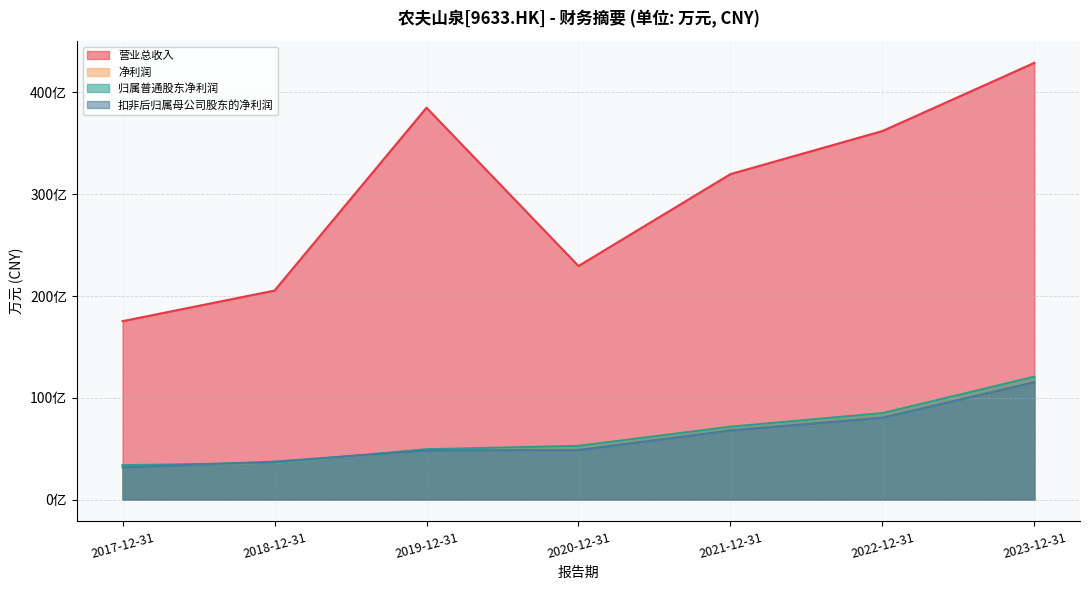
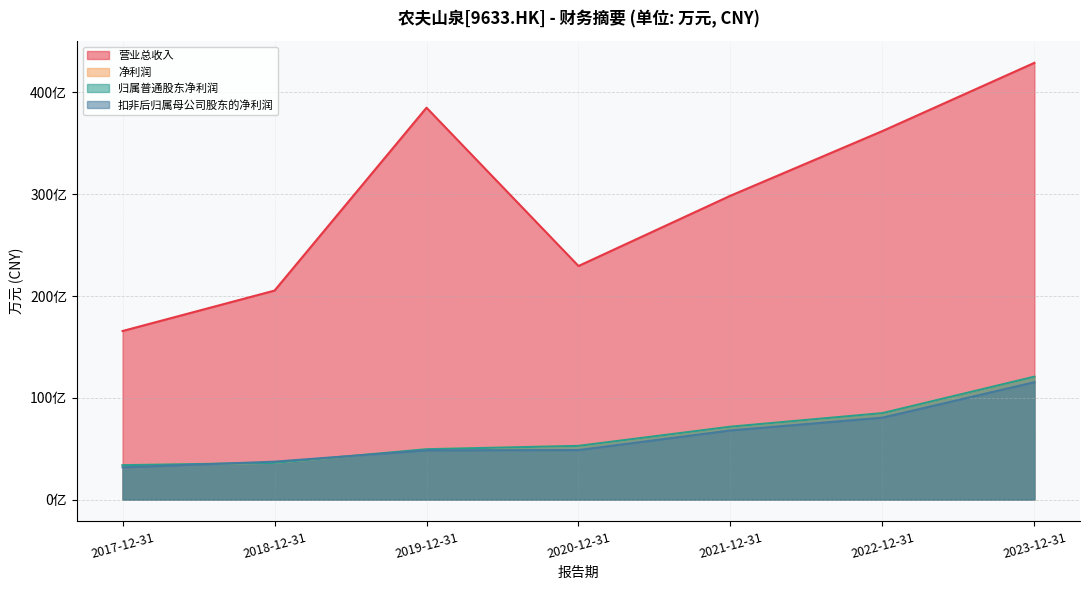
营业总收入, 2017-12-31: 175亿 -> 166亿
营业总收入, 2021-12-31: 320亿 -> 299亿
